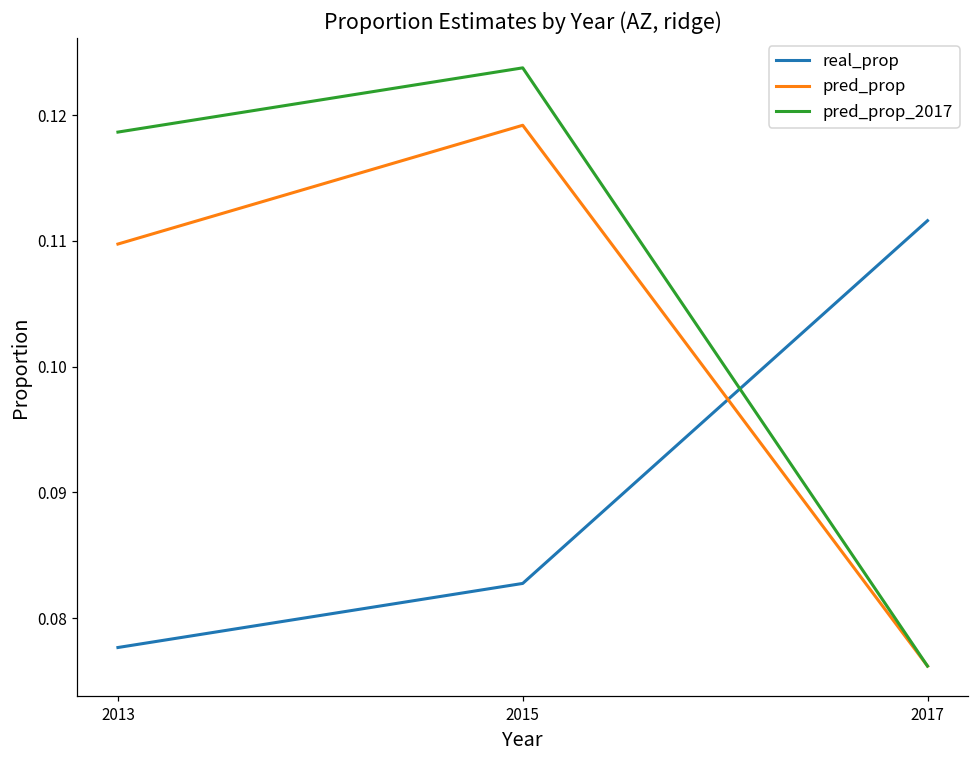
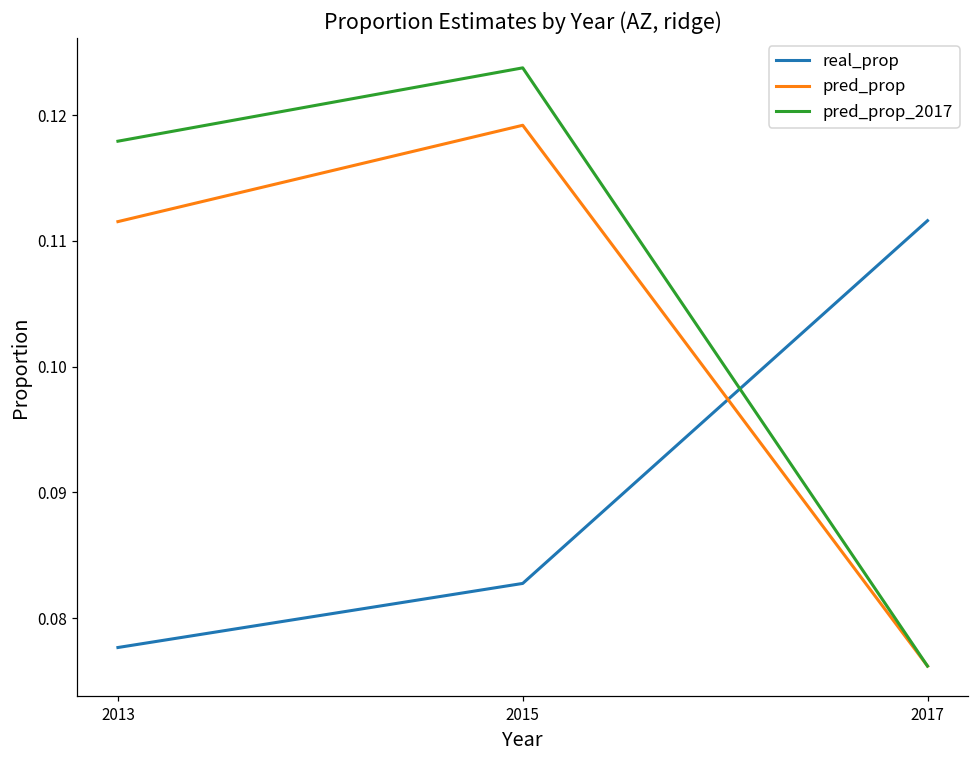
pred_prop, 2013: 0.1097 -> 0.1115
pred_prop_2017, 2013: 0.1187 -> 0.1179
